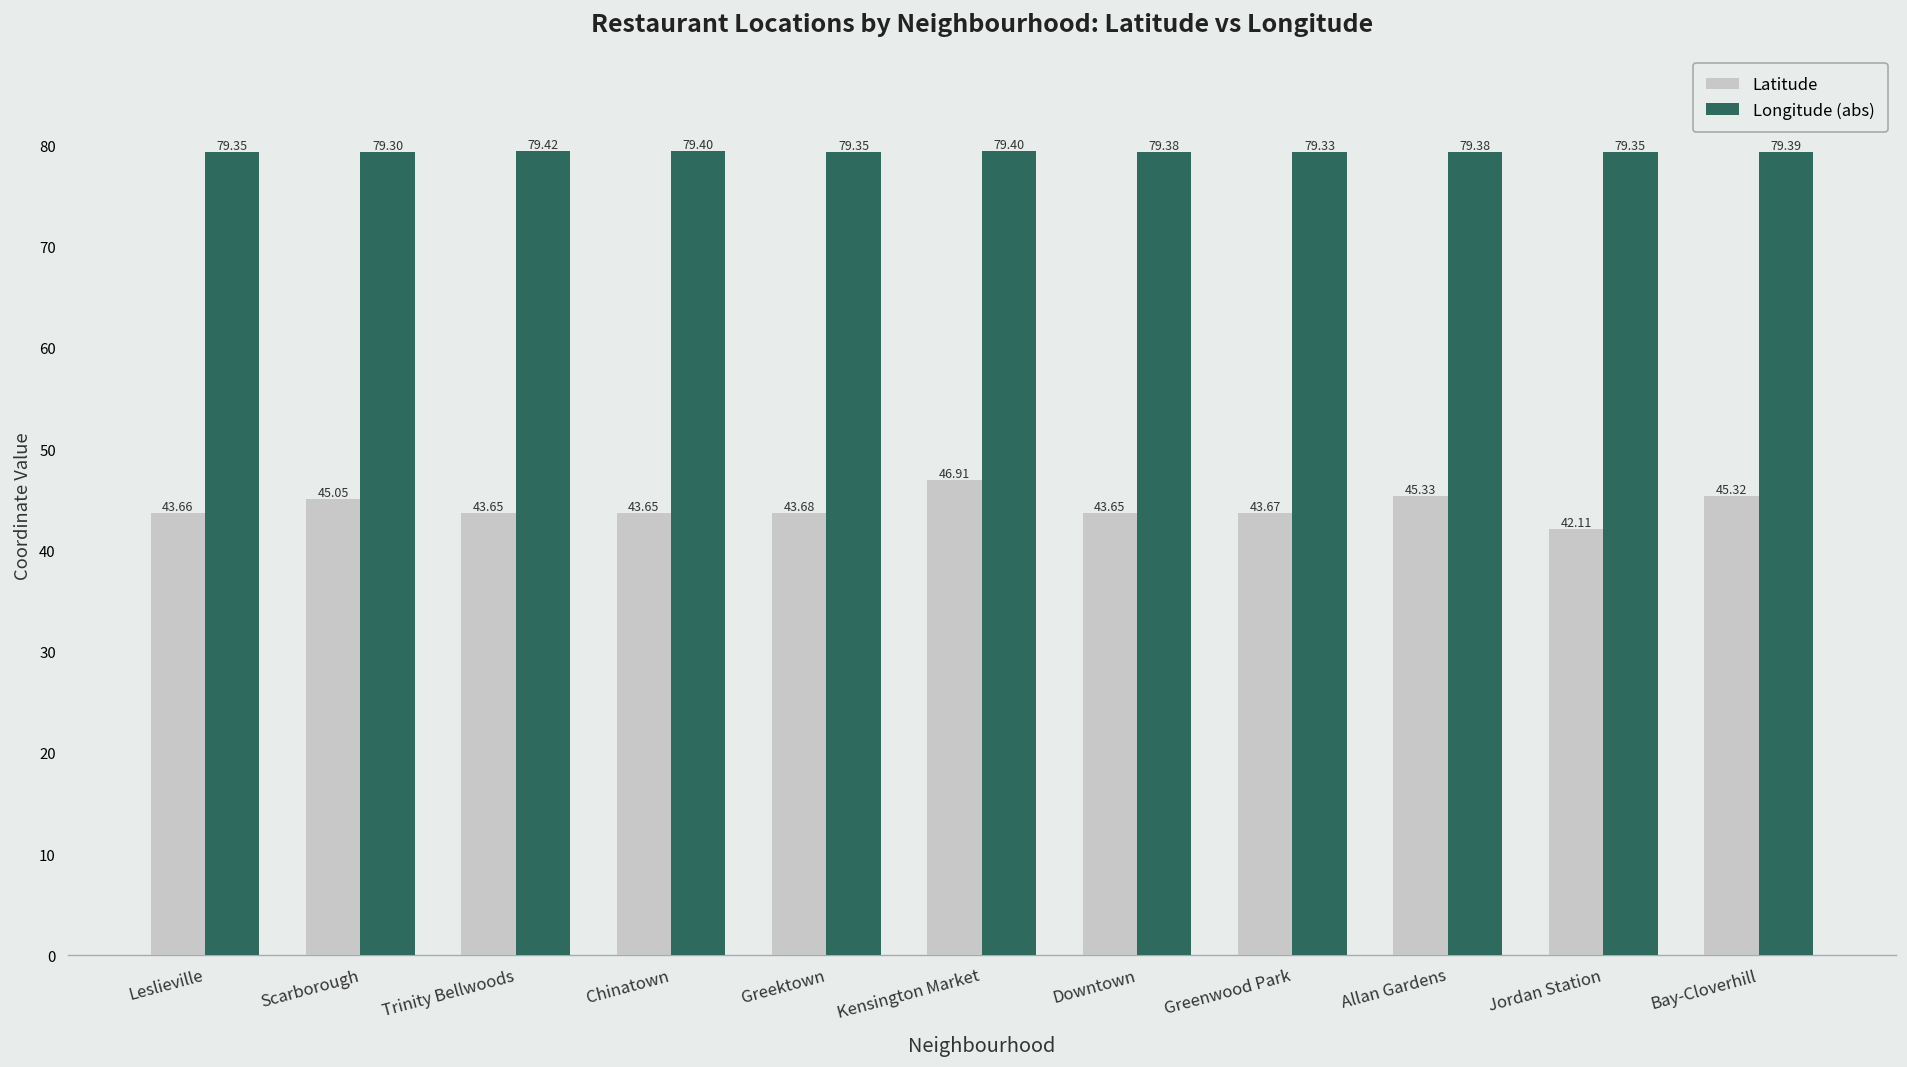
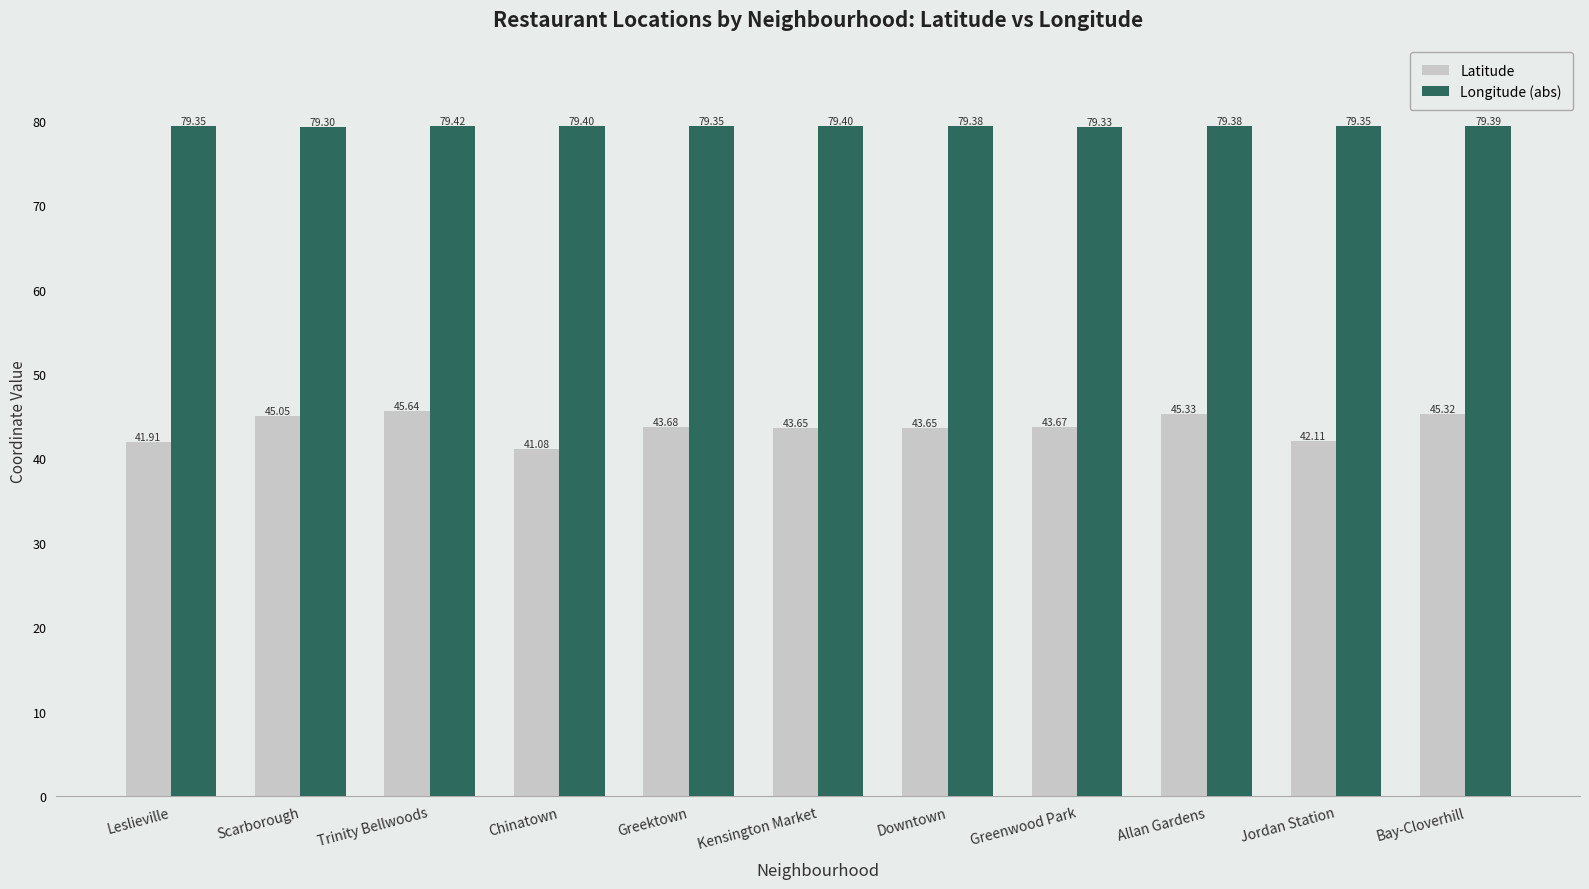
Latitude, Leslieville: 43.66 -> 41.91
Latitude, Trinity Bellwoods: 43.65 -> 45.64
Latitude, Chinatown: 43.65 -> 41.08
Latitude, Kensington Market: 46.91 -> 43.65
